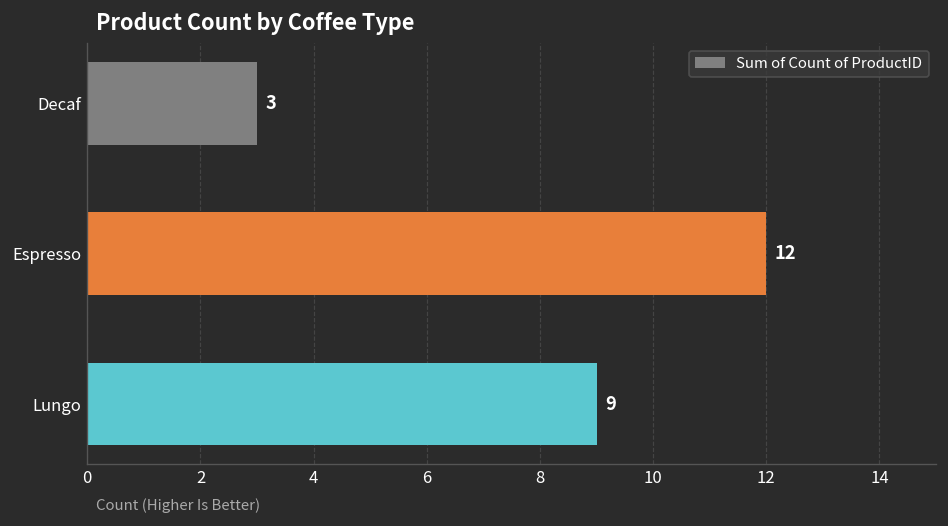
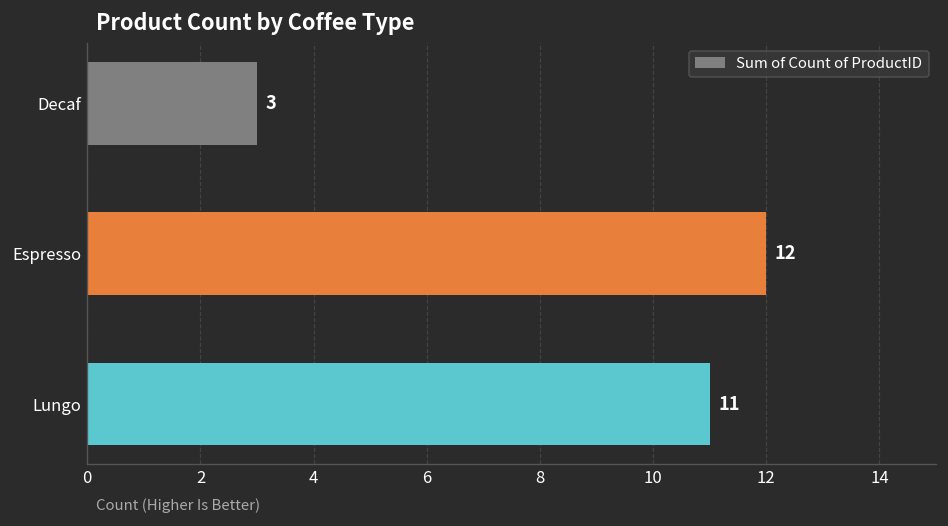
Lungo: 9 -> 11
